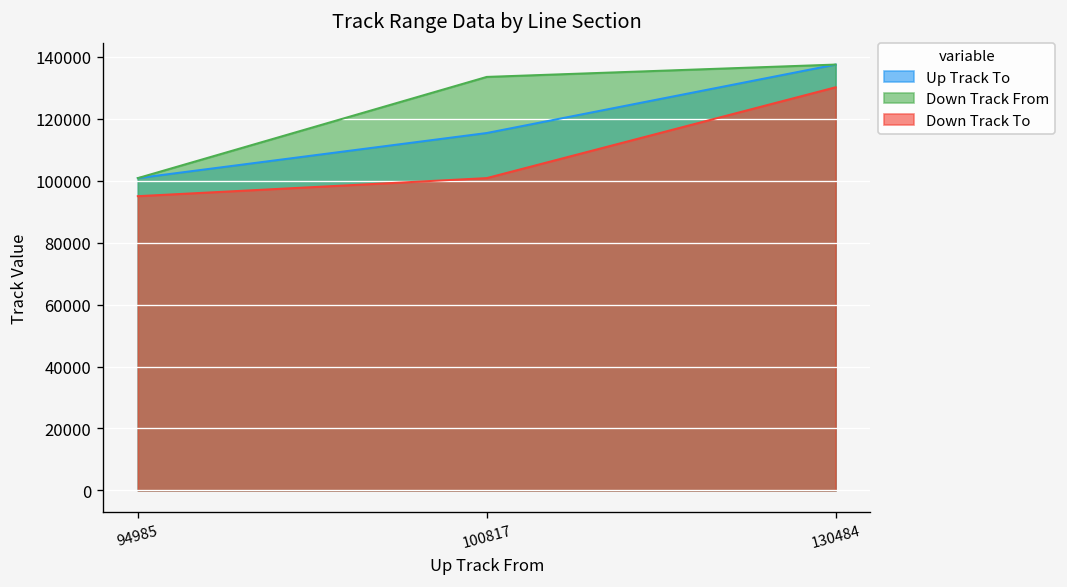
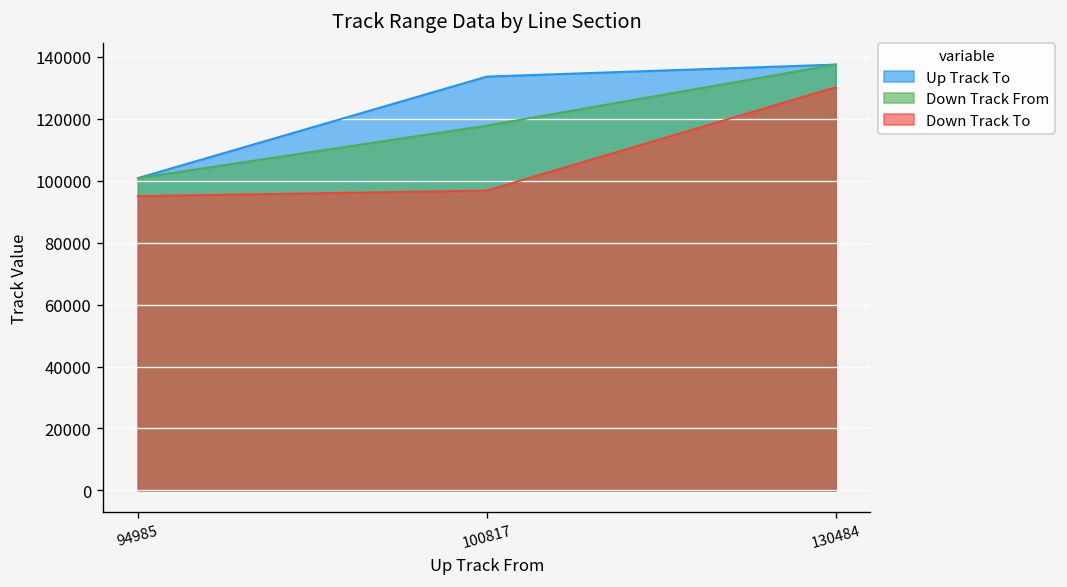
Up Track To, 100817: 115000 -> 134000
Down Track From, 100817: 133000 -> 118000
Down Track To, 100817: 101000 -> 97000
